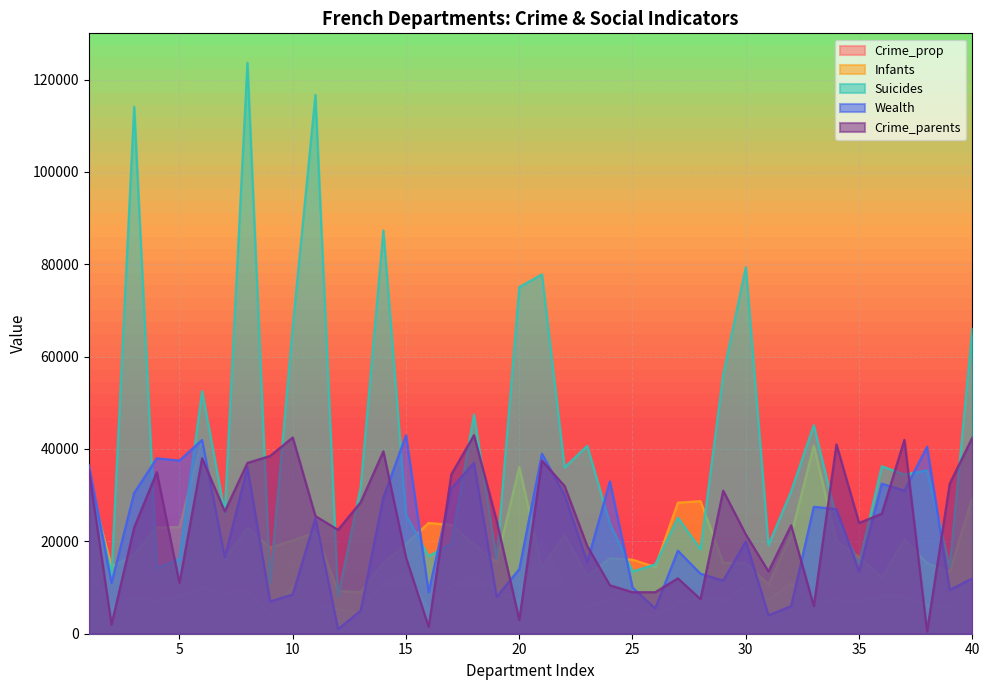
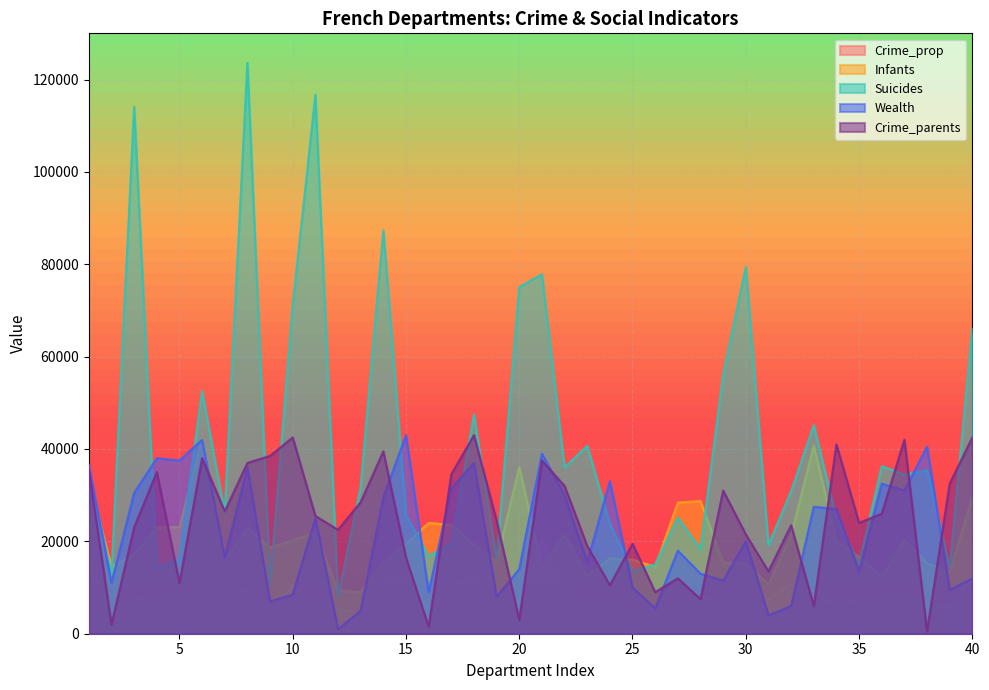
Suicides, 10: 66000 -> 71000
Crime_parents, 25: 9000 -> 20000
